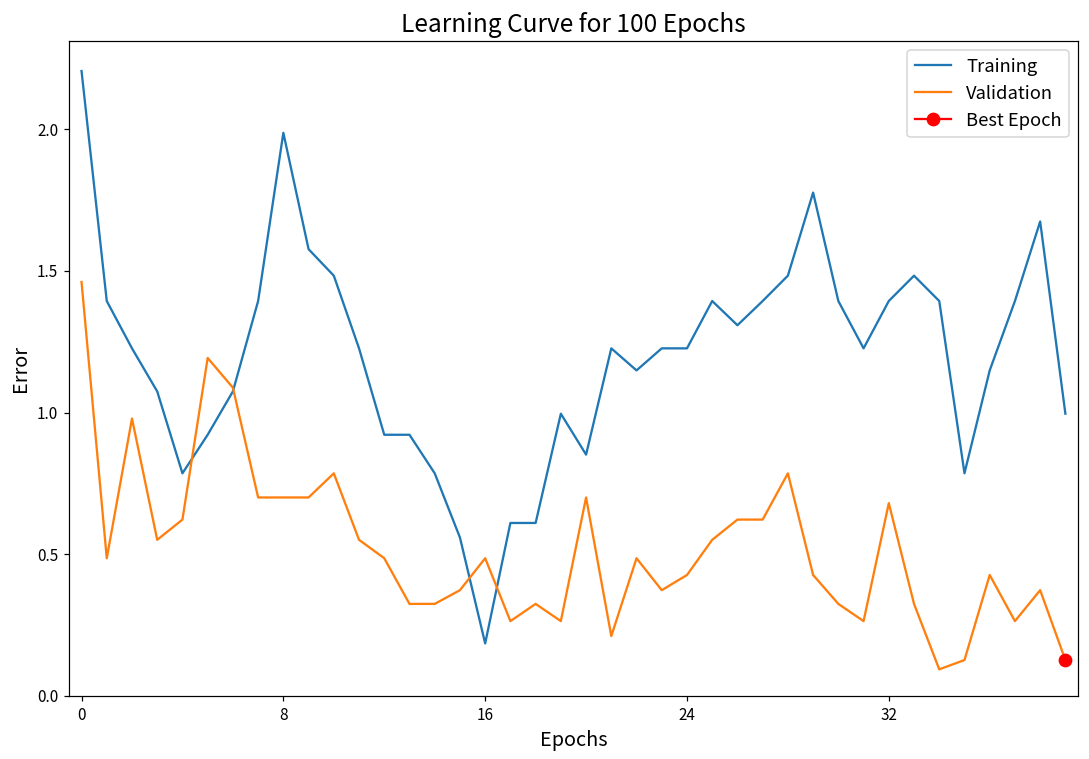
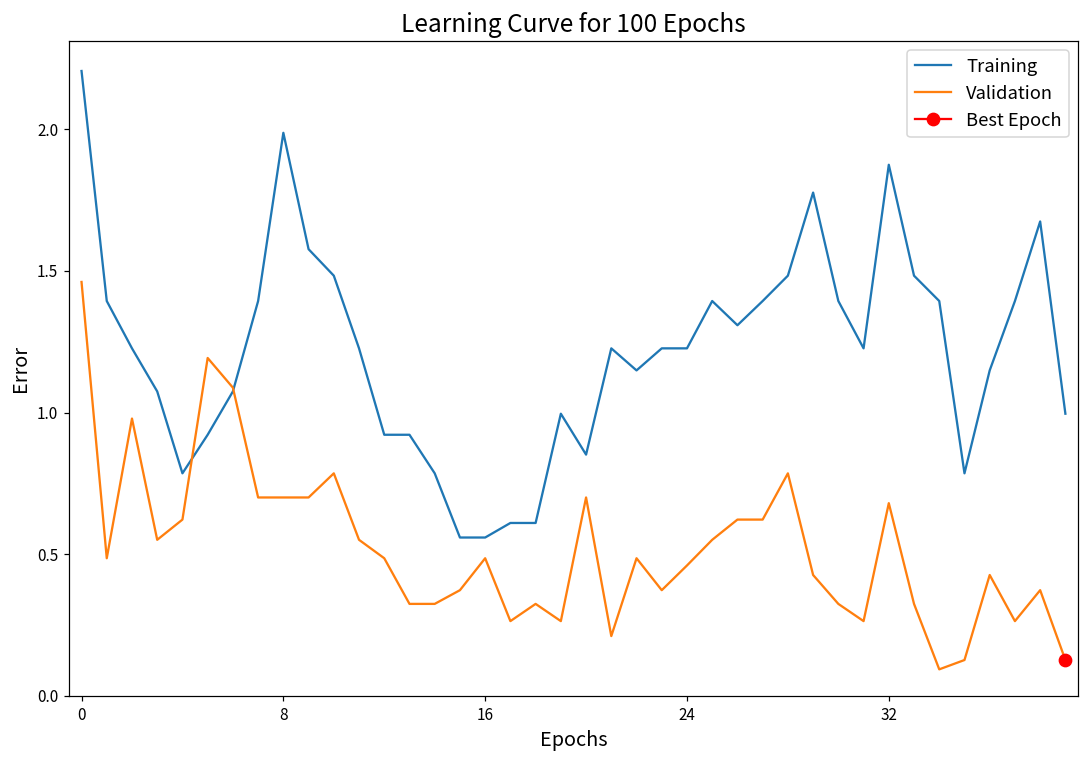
Training, 16: 0.19 -> 0.56
Validation, 24: 0.43 -> 0.46
Training, 32: 1.39 -> 1.87
